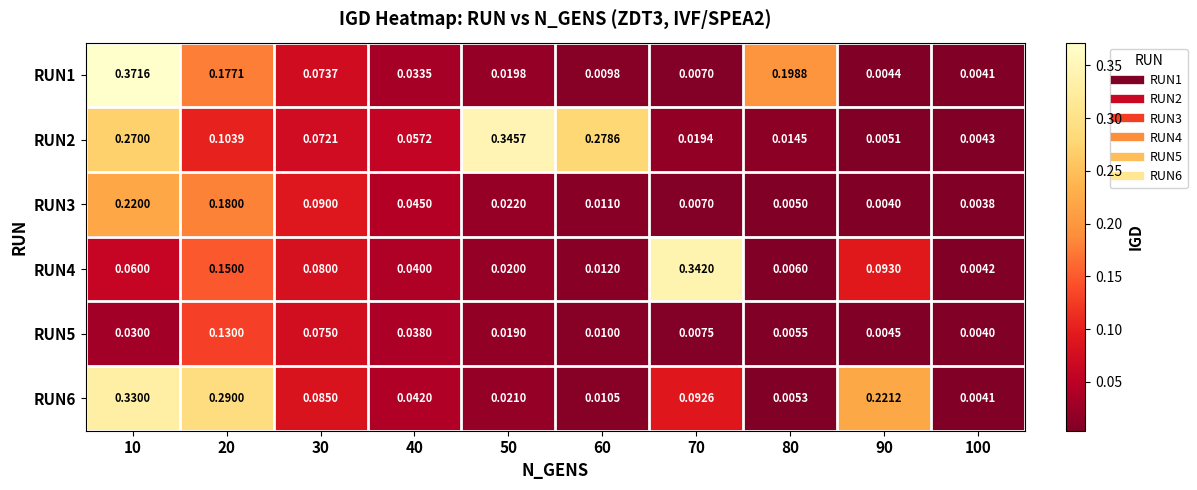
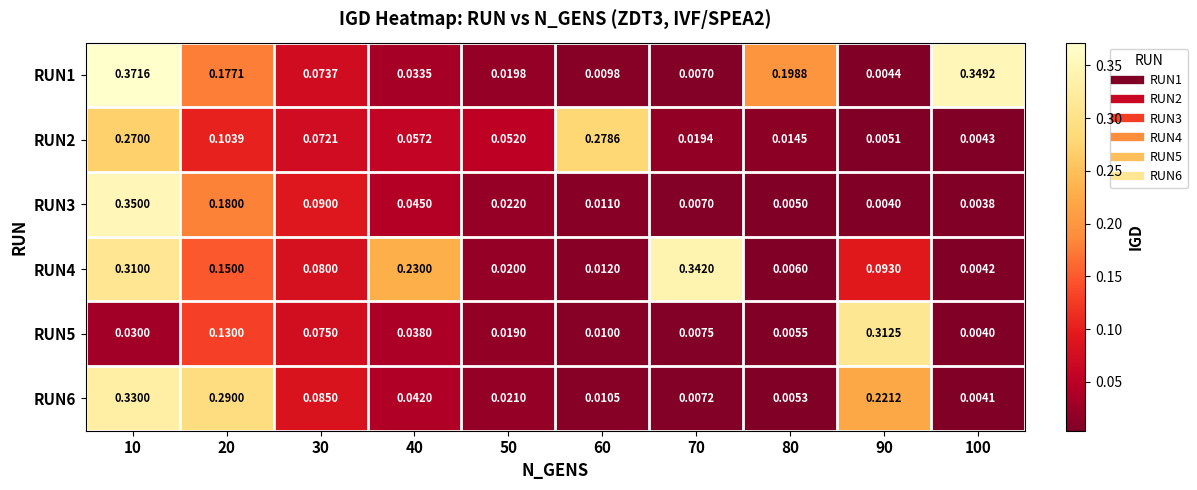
RUN1, 100: 0.0041 -> 0.3492
RUN2, 50: 0.3457 -> 0.0520
RUN3, 10: 0.2200 -> 0.3500
RUN4, 10: 0.0600 -> 0.3100
RUN4, 40: 0.0400 -> 0.2300
RUN5, 90: 0.0045 -> 0.3125
RUN6, 70: 0.0926 -> 0.0072
